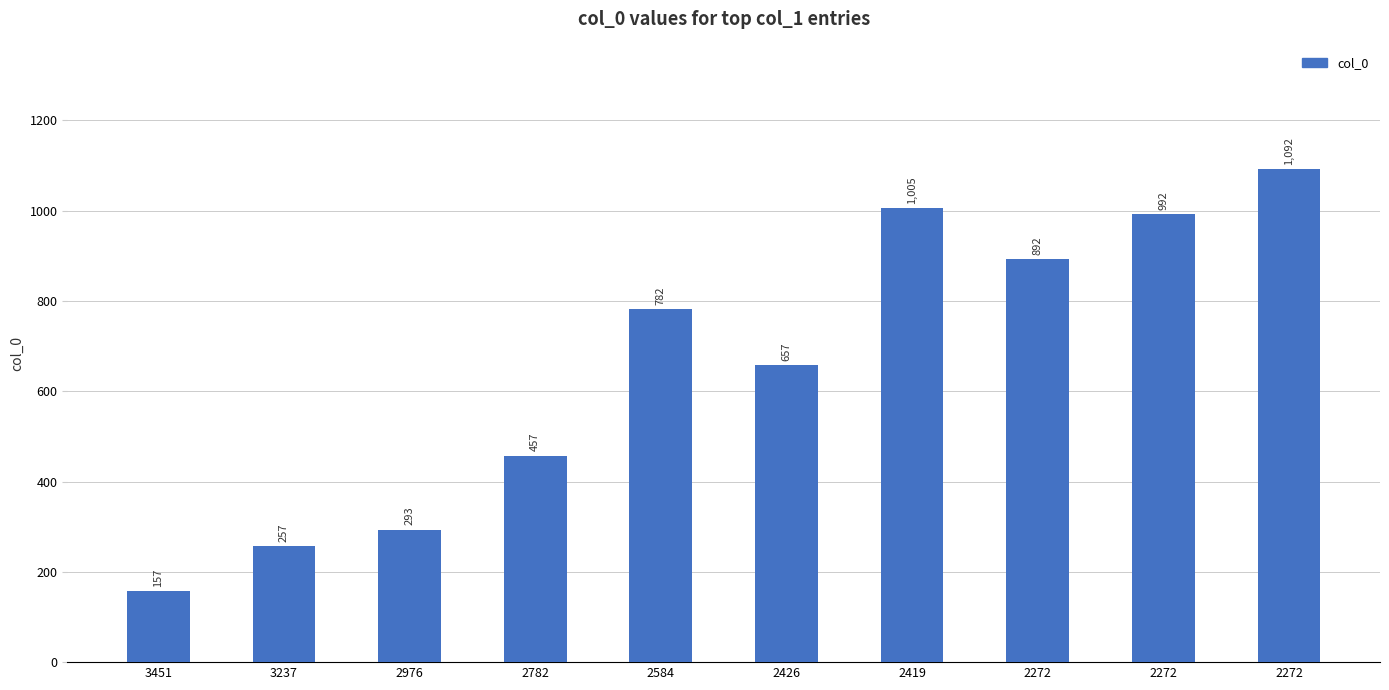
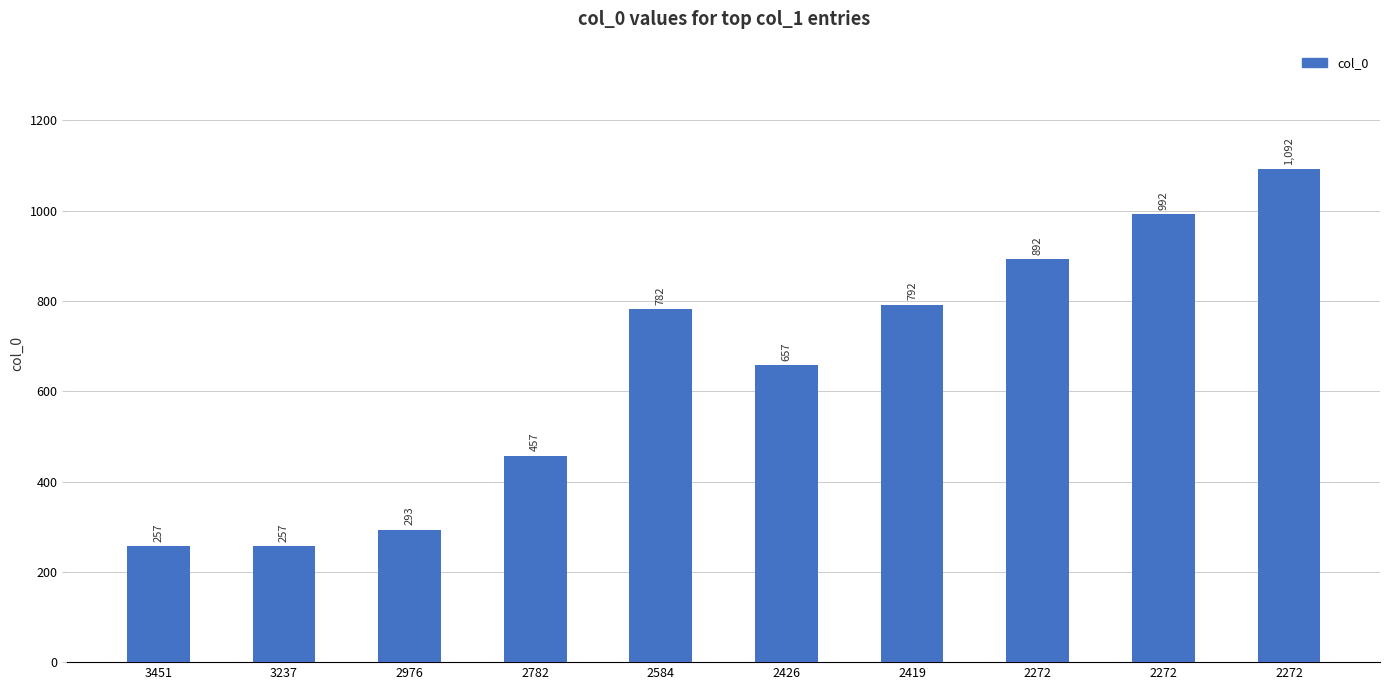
3451: 157 -> 257
2419: 1,005 -> 792
